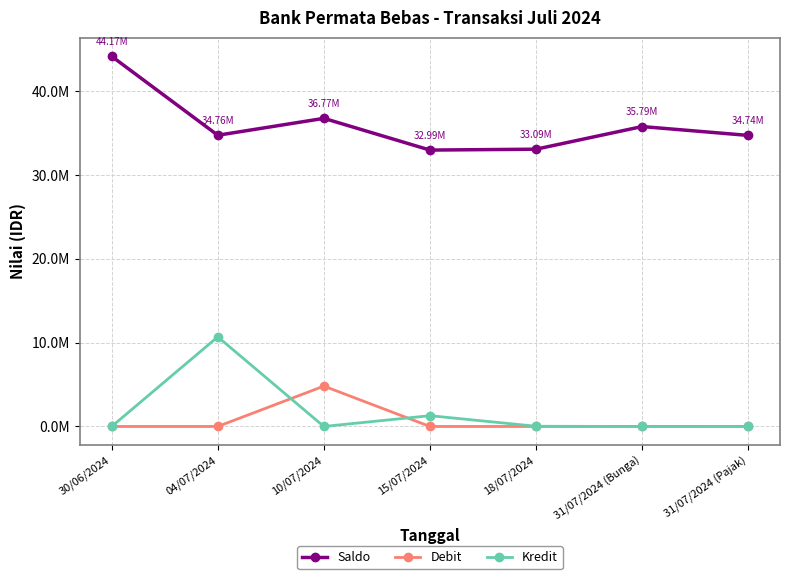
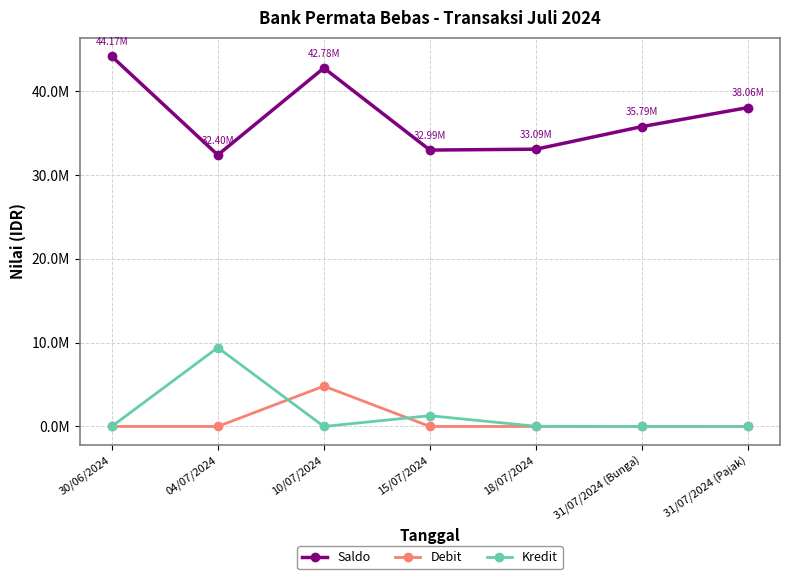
Saldo, 04/07/2024: 34.76M -> 32.40M
Kredit, 04/07/2024: 11000000 -> 9000000
Saldo, 10/07/2024: 36.77M -> 42.78M
Saldo, 31/07/2024 (Pajak): 34.74M -> 38.06M
